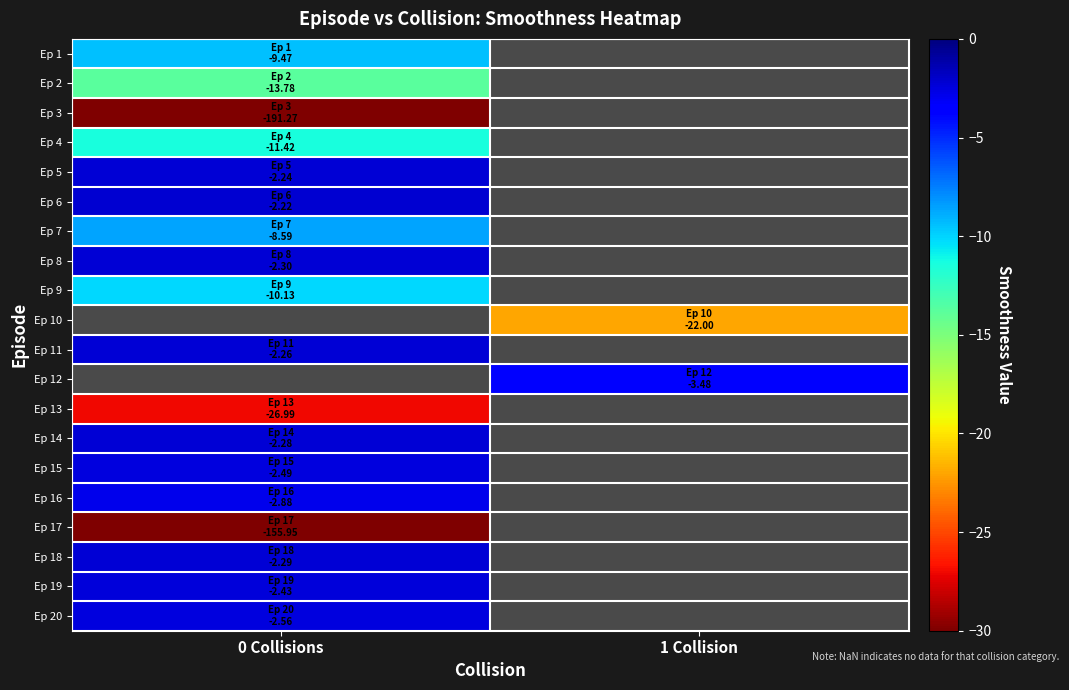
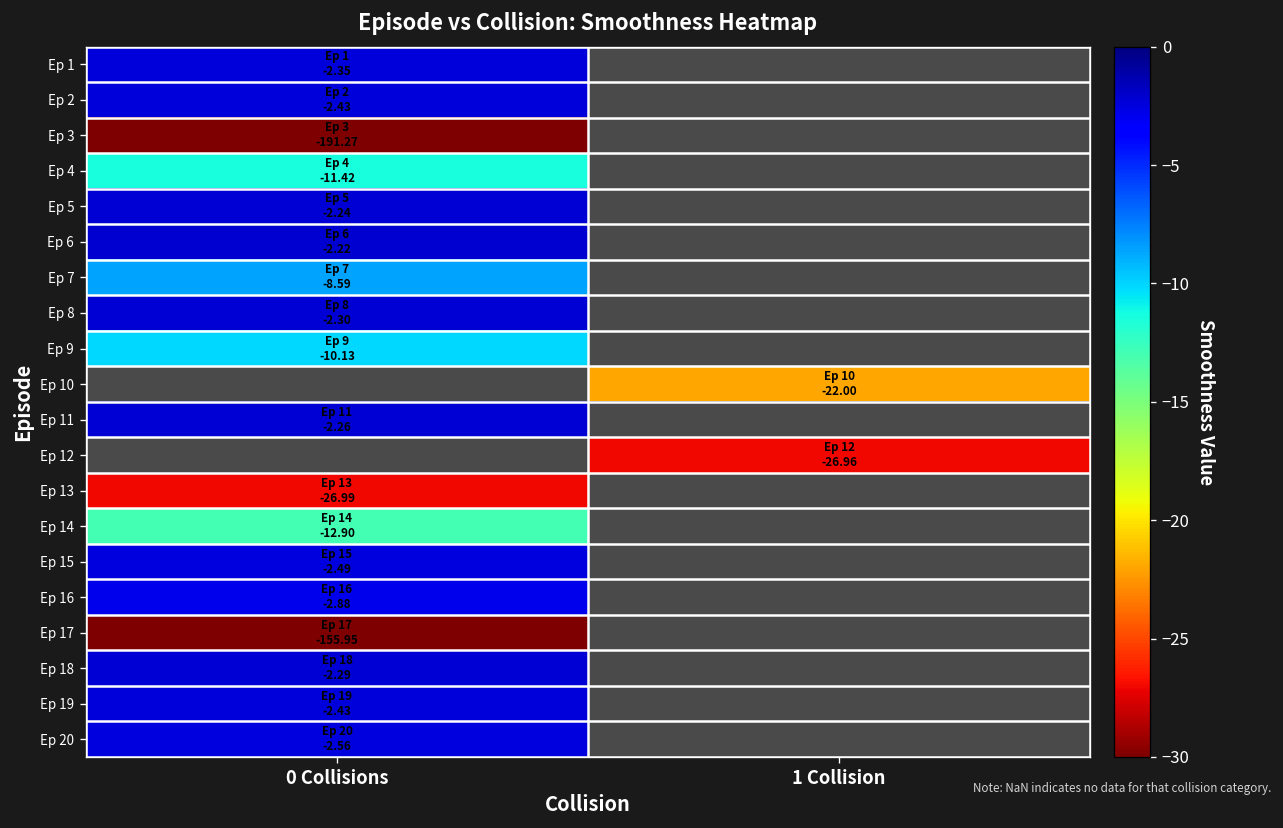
Ep 1, 0 Collisions: -9.47 -> -2.35
Ep 2, 0 Collisions: -13.78 -> -2.43
Ep 12, 1 Collision: -3.48 -> -26.96
Ep 14, 0 Collisions: -2.28 -> -12.90
